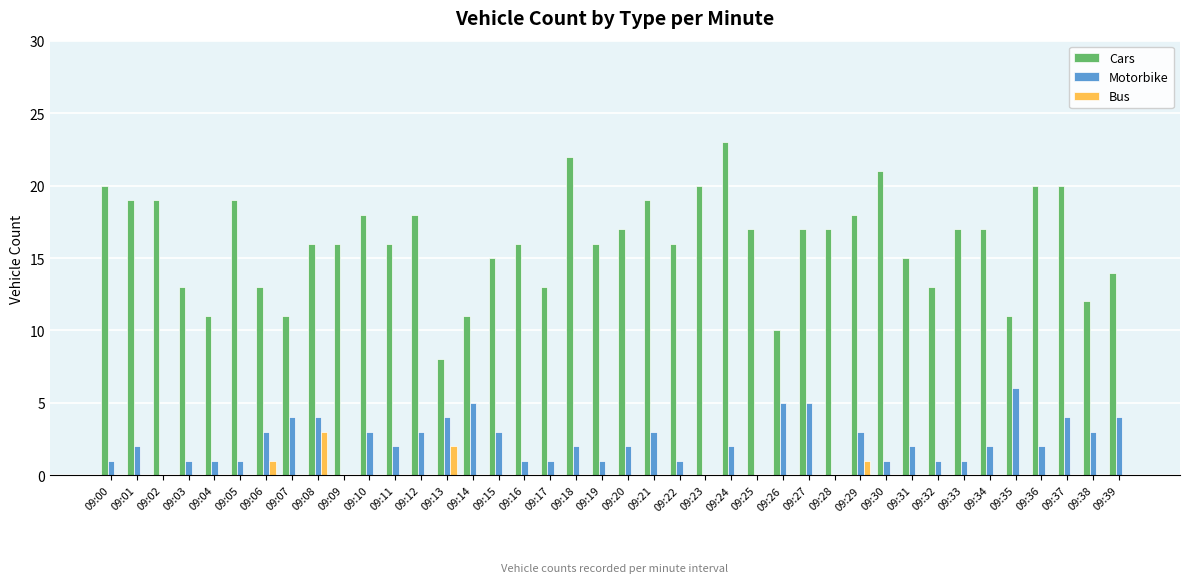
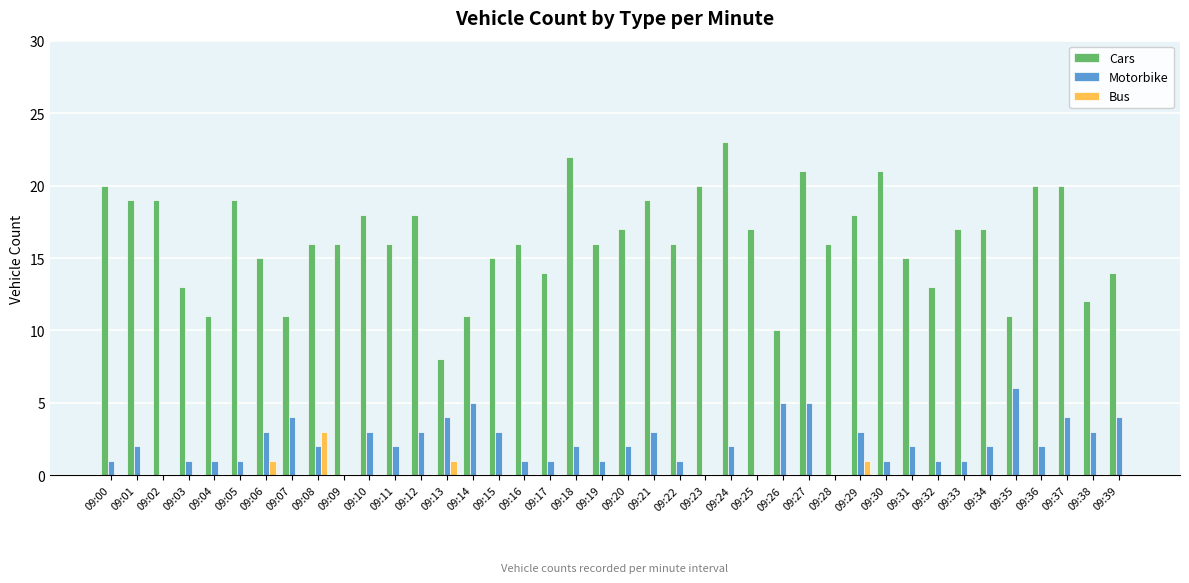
Cars, 09:06: 13 -> 15
Motorbike, 09:08: 4 -> 2
Bus, 09:13: 2 -> 1
Cars, 09:17: 13 -> 14
Cars, 09:27: 17 -> 21
Cars, 09:28: 17 -> 16
